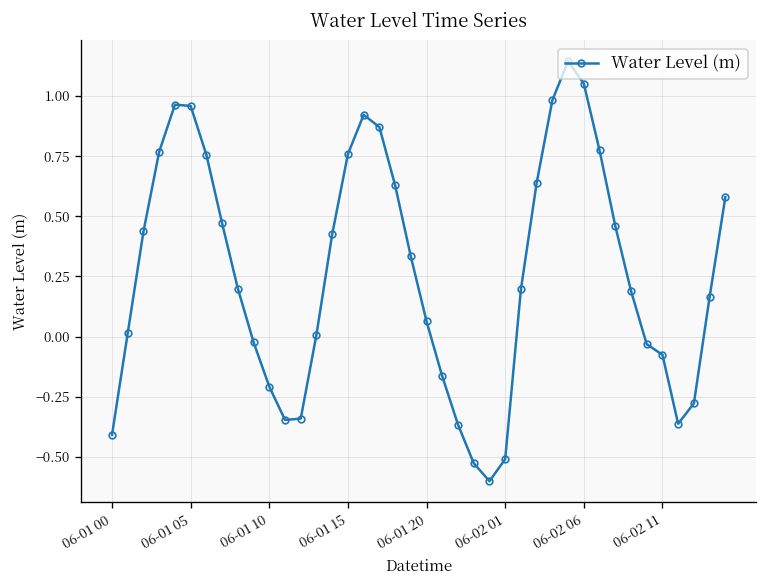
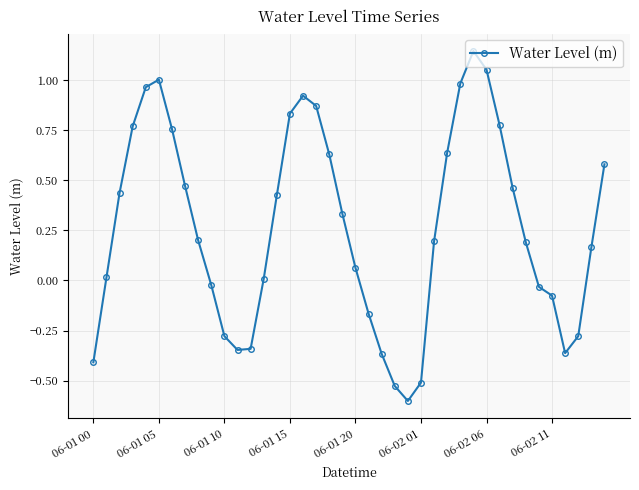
06-01 05: 0.96 -> 1.00
06-01 10: -0.21 -> -0.28
06-01 15: 0.76 -> 0.83
